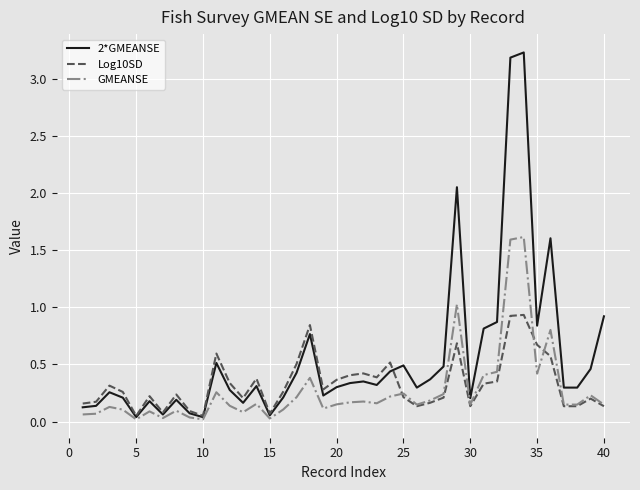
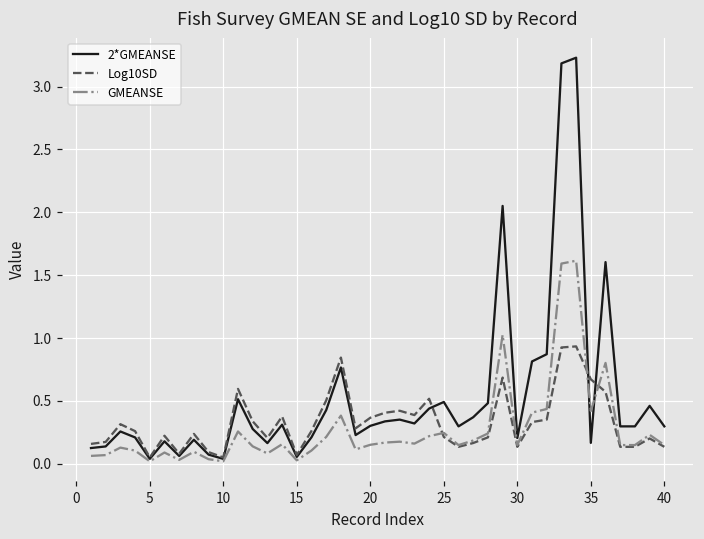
2*GMEANSE, 35: 0.84 -> 0.17
2*GMEANSE, 40: 0.92 -> 0.30
